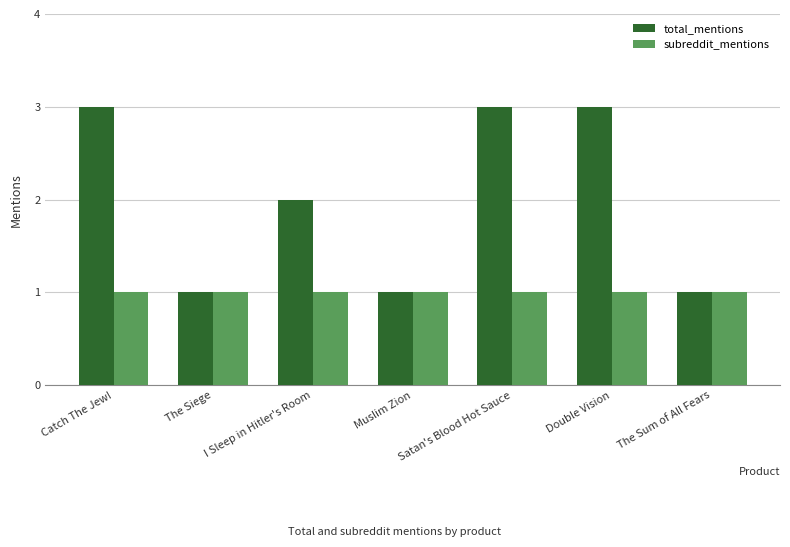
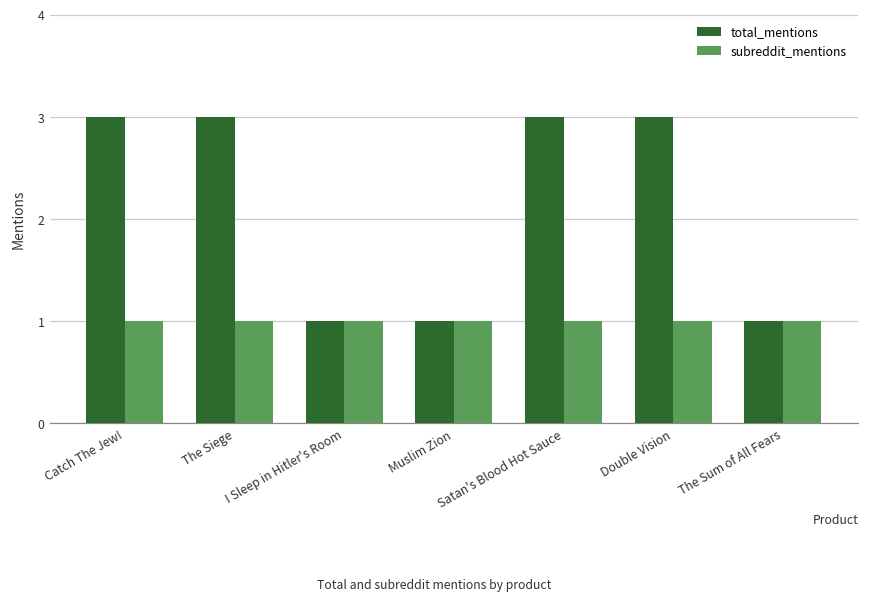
total_mentions, The Siege: 1 -> 3
total_mentions, I Sleep in Hitler's Room: 2 -> 1
